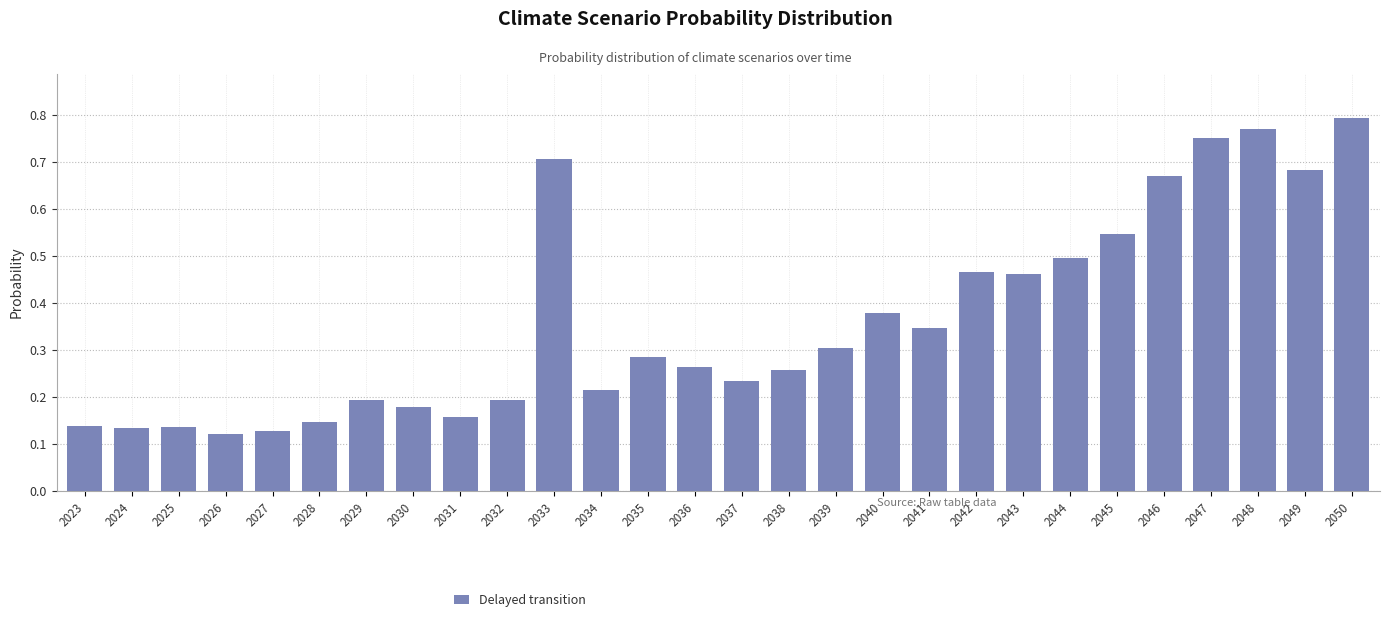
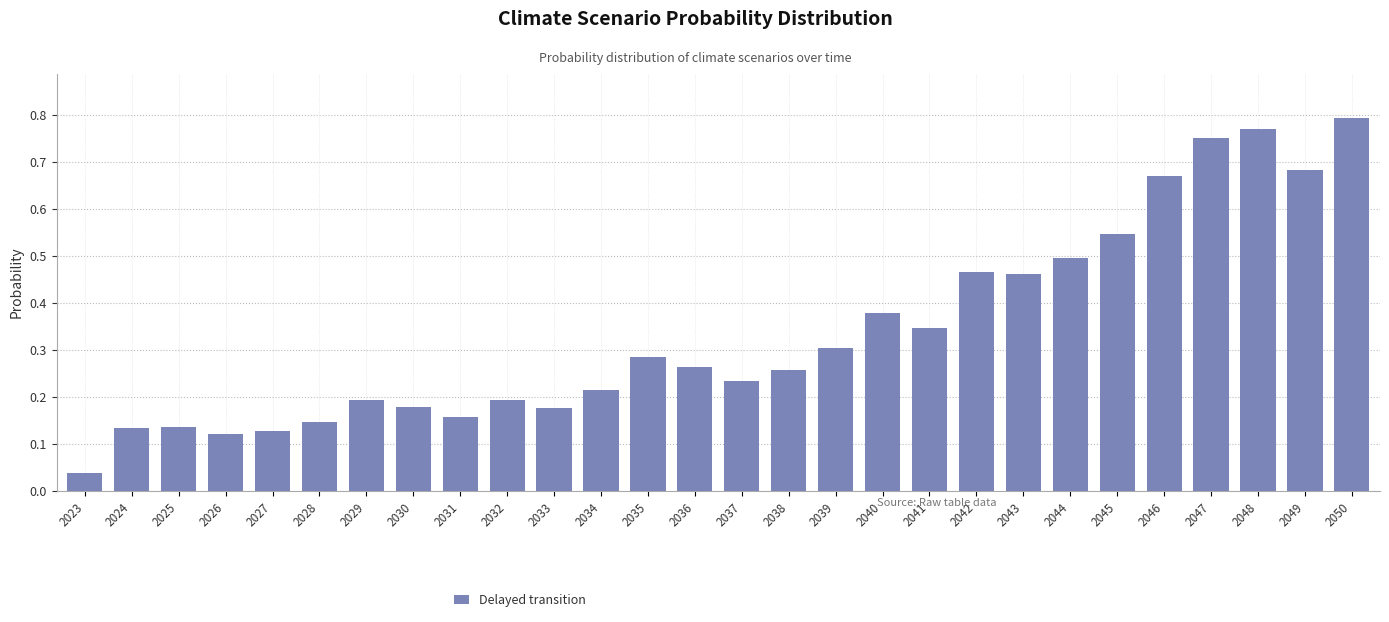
2023: 0.14 -> 0.04
2033: 0.71 -> 0.18
